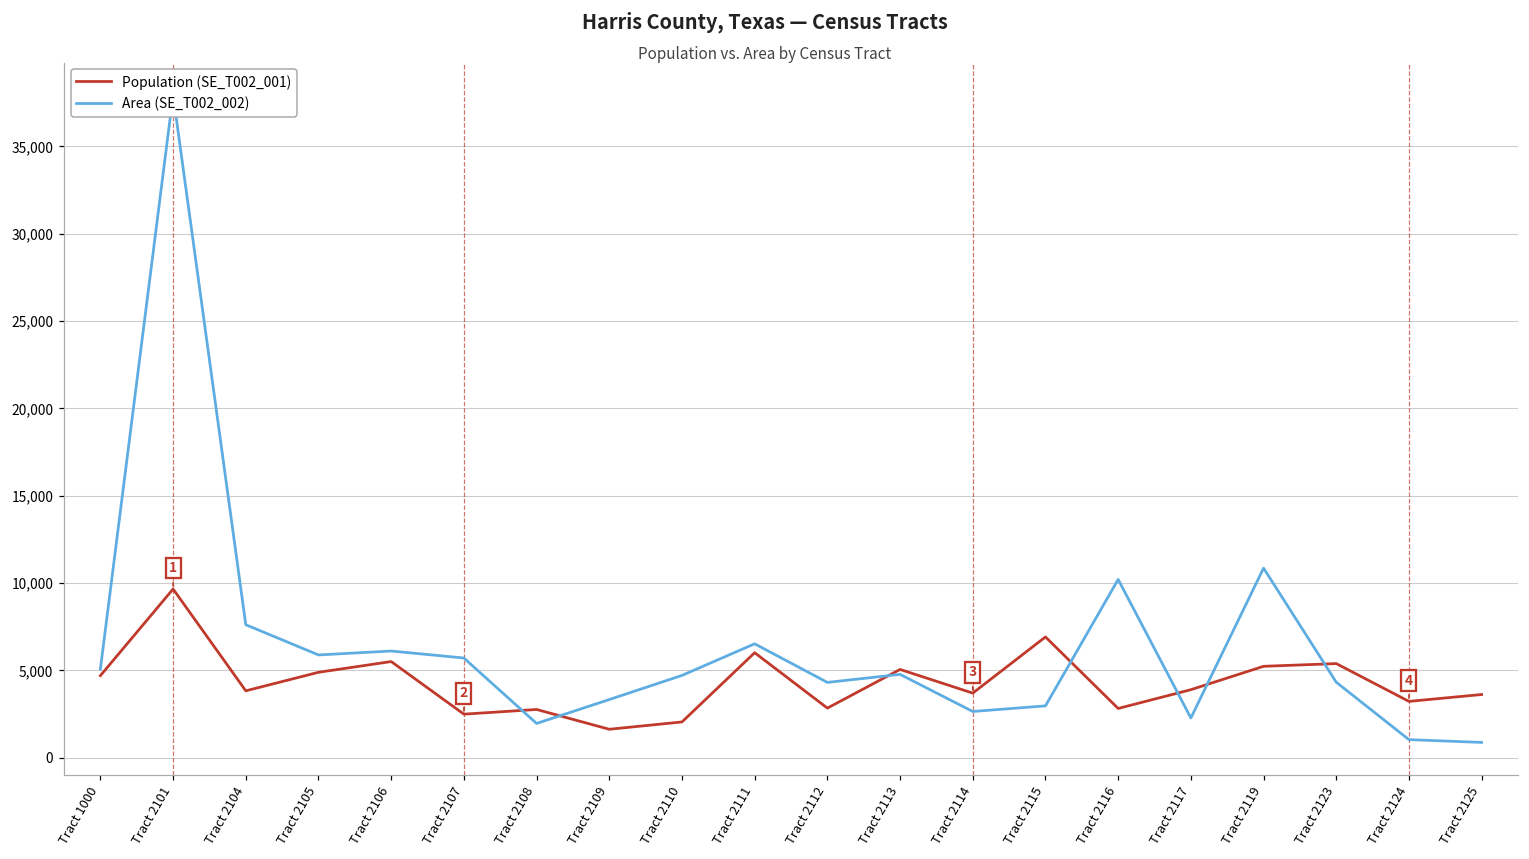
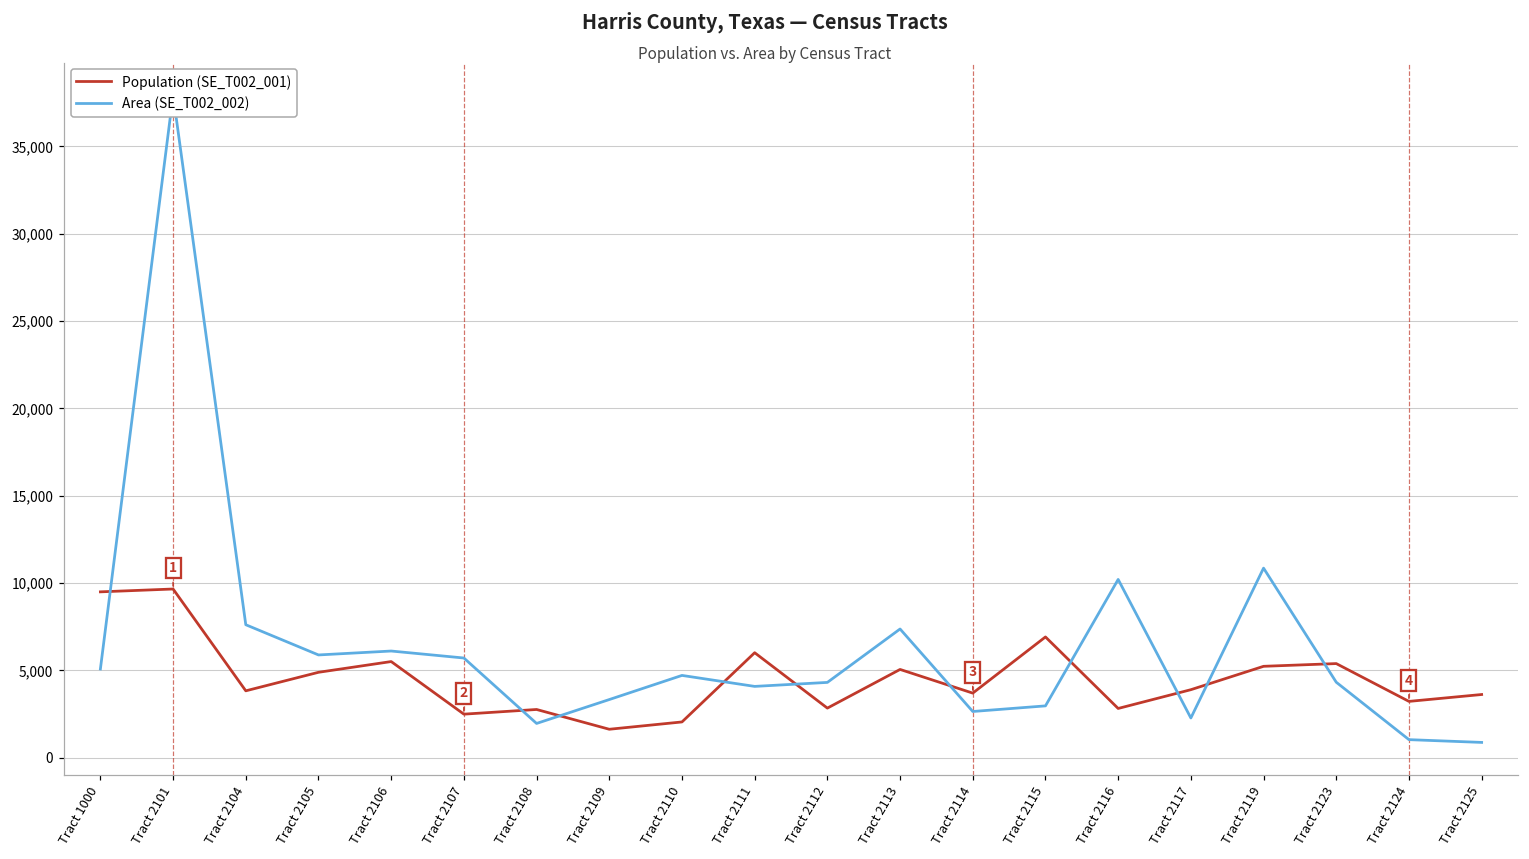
Population (SE_T002_001), Tract 1000: 4,700 -> 9,500
Area (SE_T002_002), Tract 2111: 6,500 -> 4,100
Area (SE_T002_002), Tract 2113: 4,800 -> 7,400
